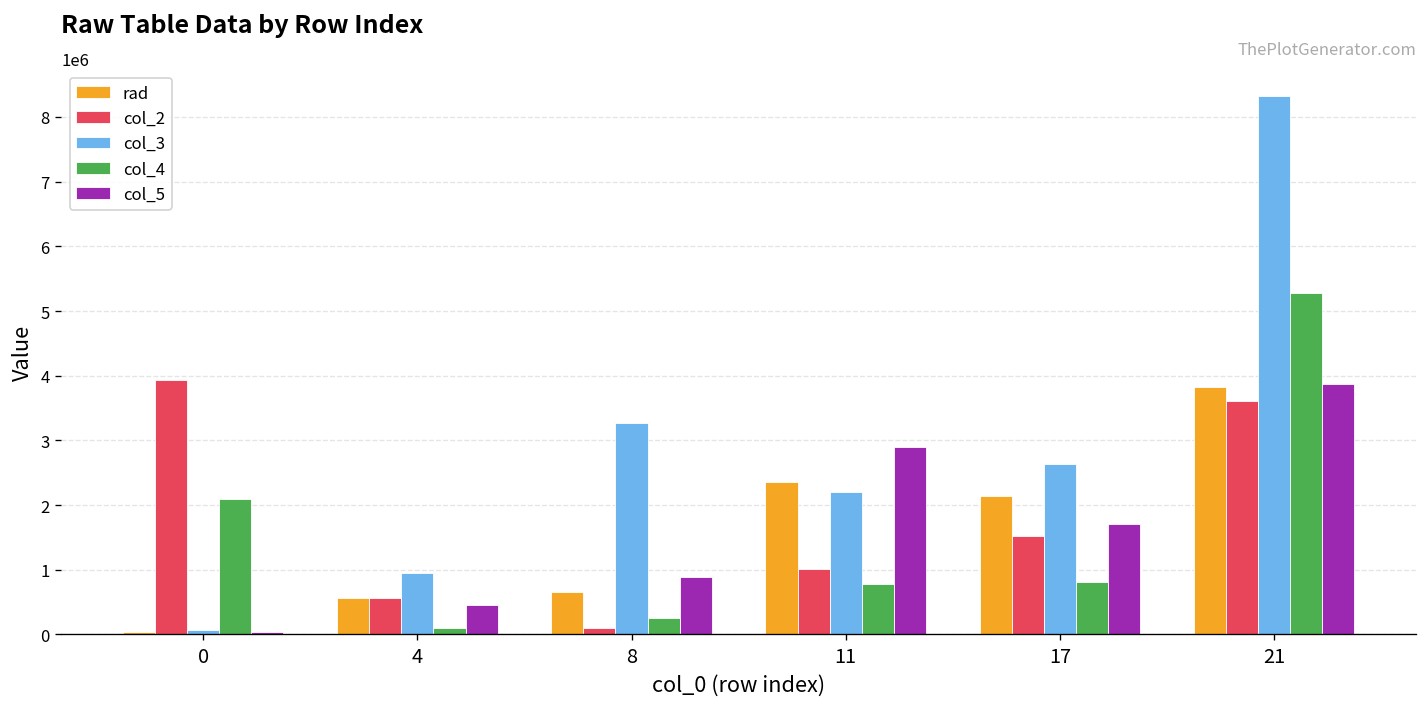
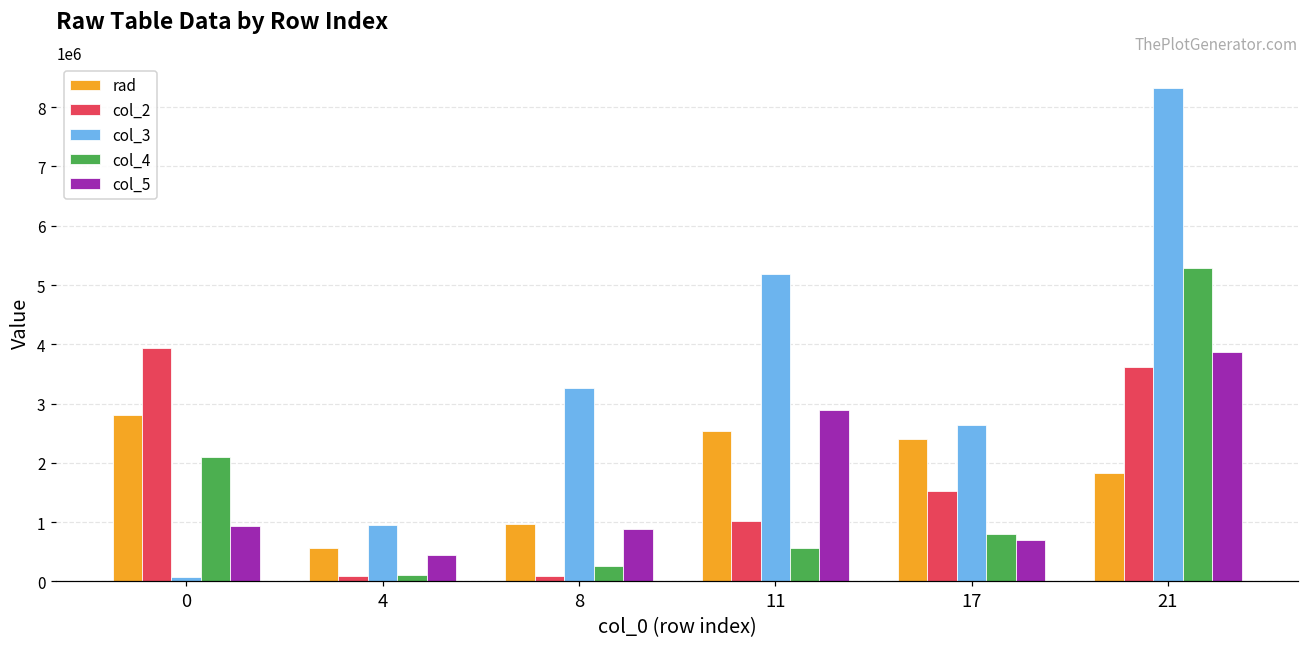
rad, 0: 0 -> 2800000
col_5, 0: 0 -> 900000
col_2, 4: 600000 -> 100000
rad, 8: 700000 -> 1000000
rad, 11: 2400000 -> 2500000
col_3, 11: 2200000 -> 5200000
col_4, 11: 800000 -> 600000
rad, 17: 2100000 -> 2400000
col_5, 17: 1700000 -> 700000
rad, 21: 3800000 -> 1800000
